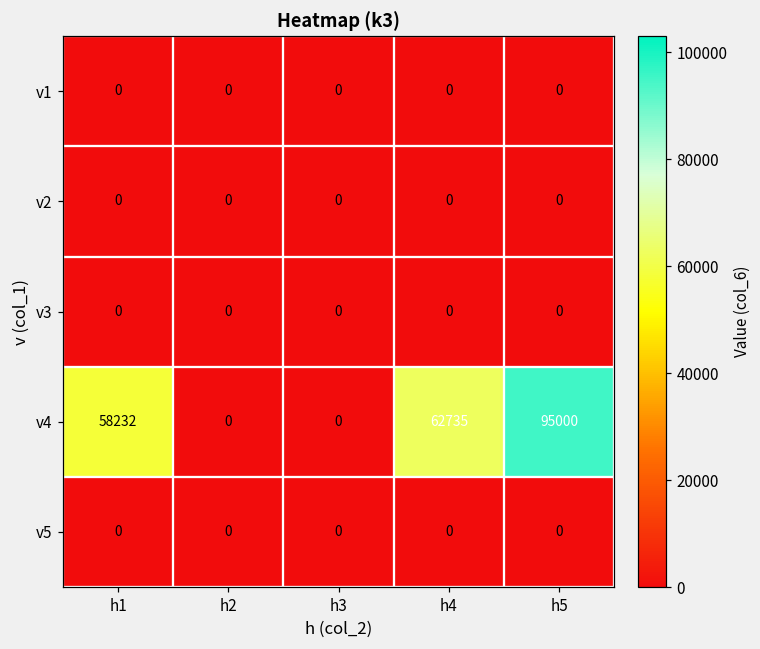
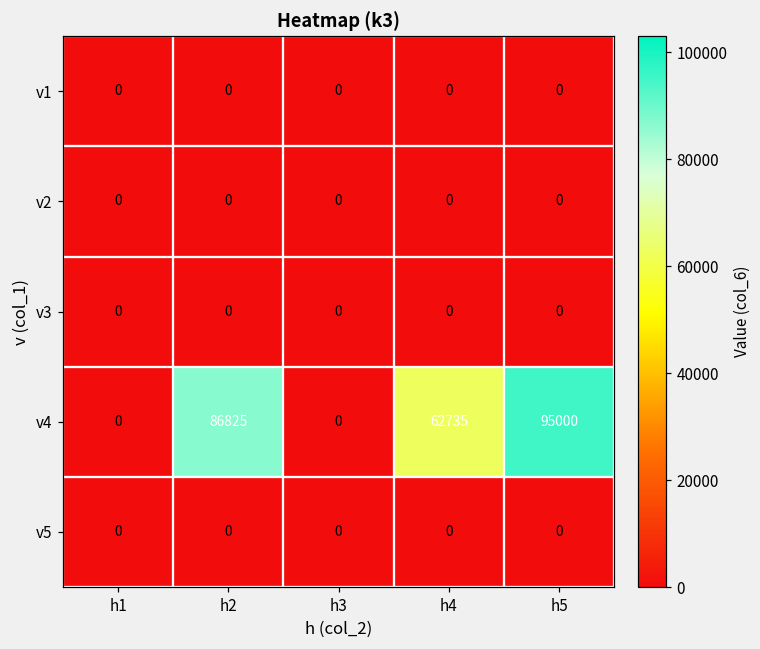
v4, h1: 58232 -> 0
v4, h2: 0 -> 86825
